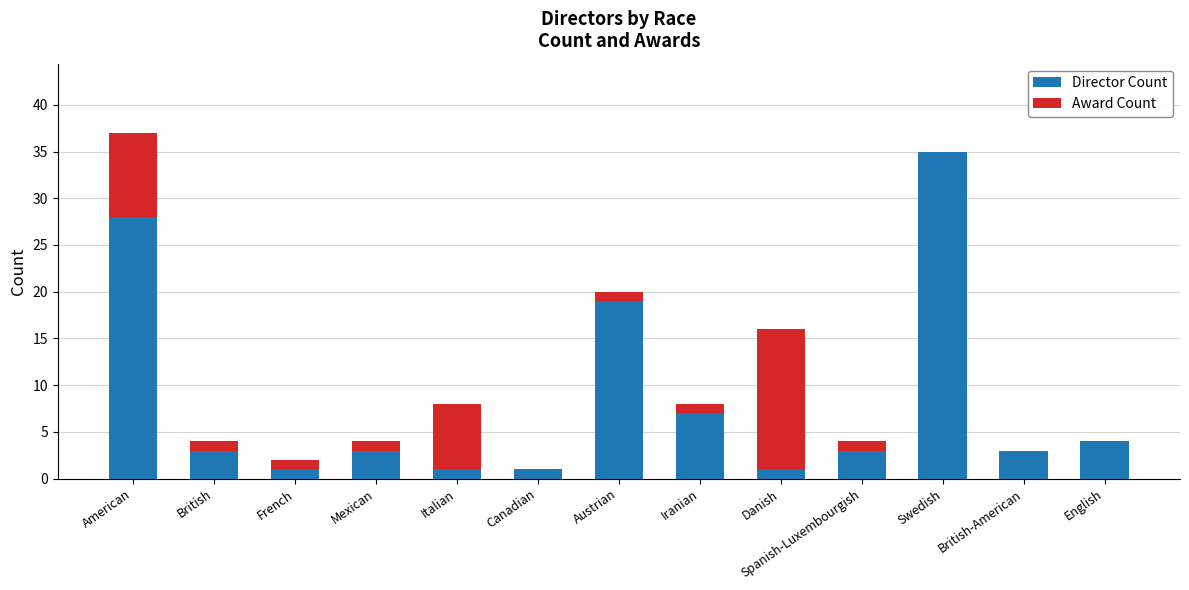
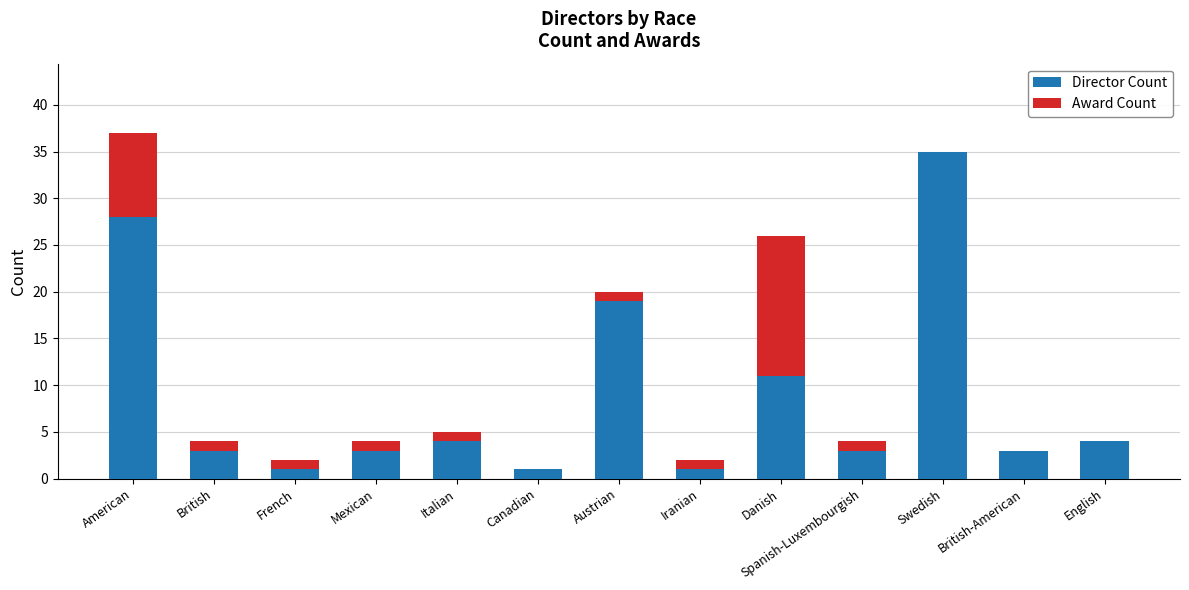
Director Count, Italian: 1 -> 4
Award Count, Italian: 7 -> 1
Director Count, Iranian: 7 -> 1
Director Count, Danish: 1 -> 11
